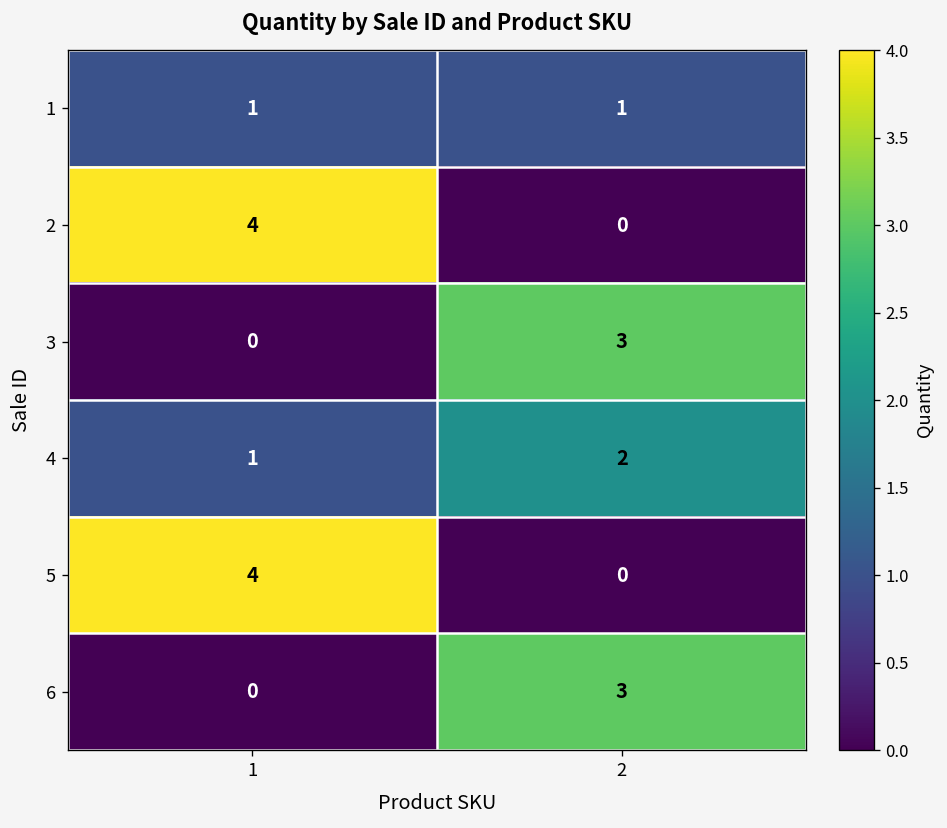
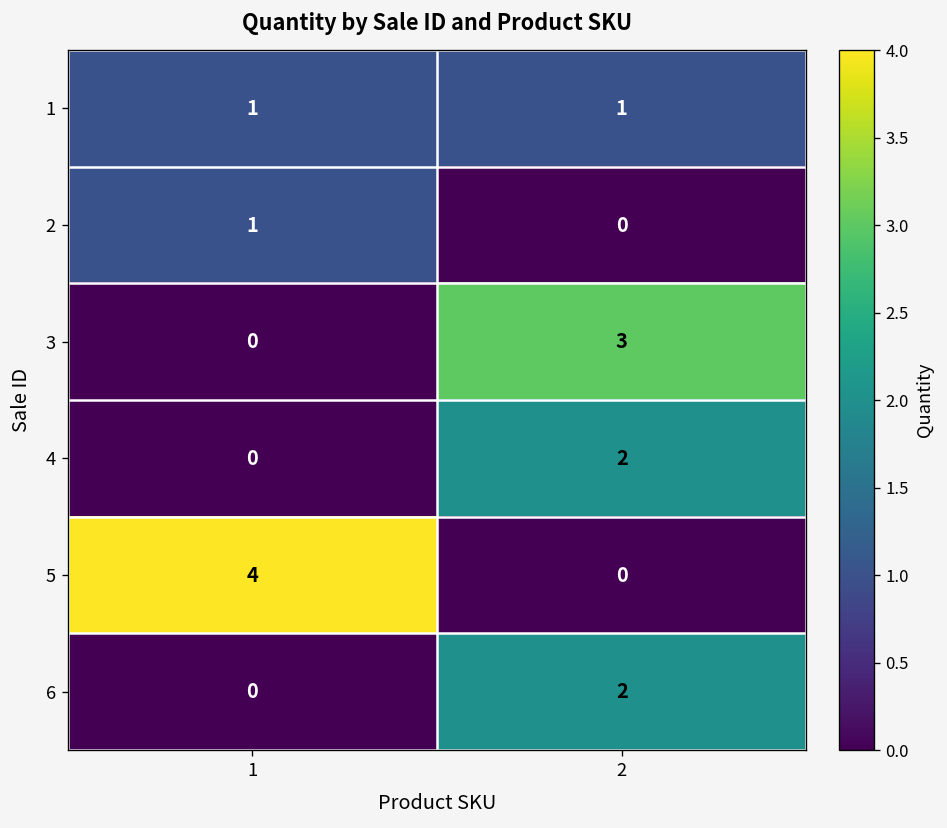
2, 1: 4 -> 1
4, 1: 1 -> 0
6, 2: 3 -> 2
